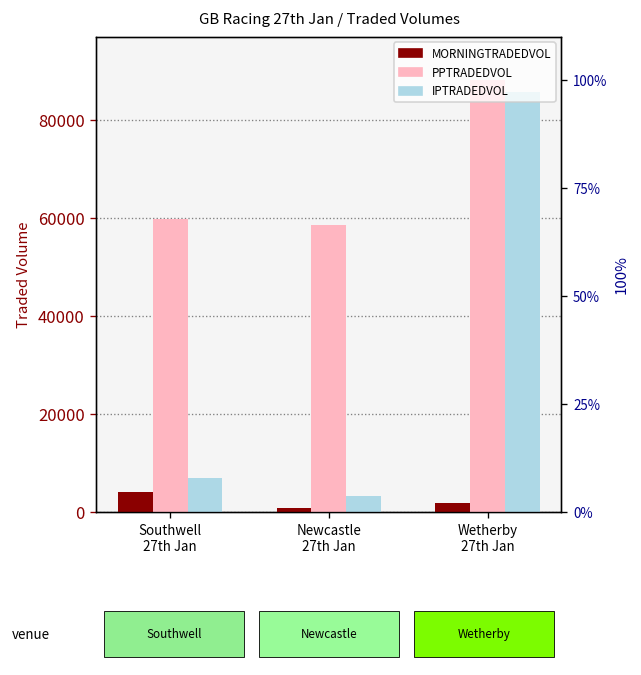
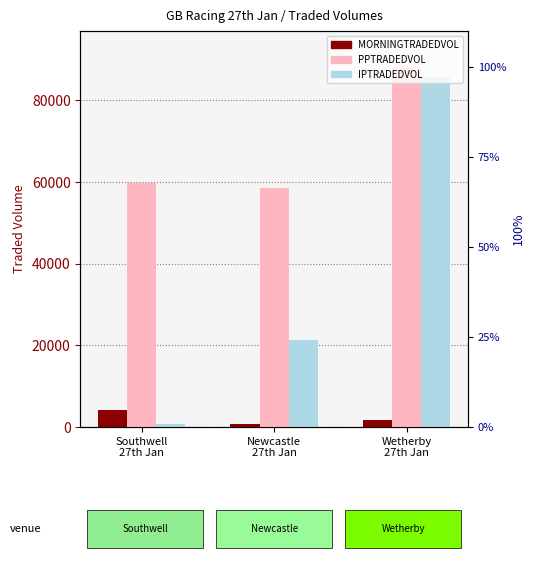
IPTRADEDVOL, Southwell 27th Jan: 7000 -> 1000
IPTRADEDVOL, Newcastle 27th Jan: 3000 -> 21000
